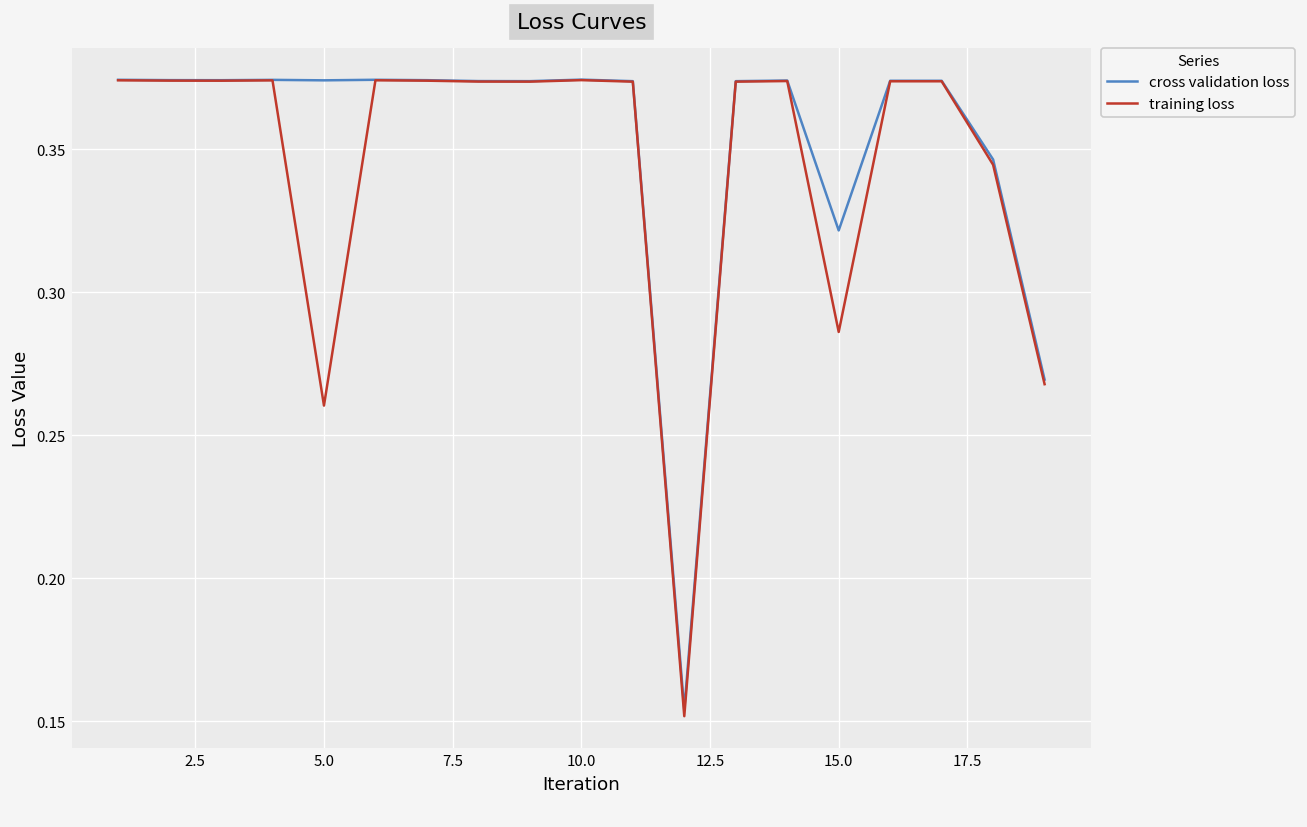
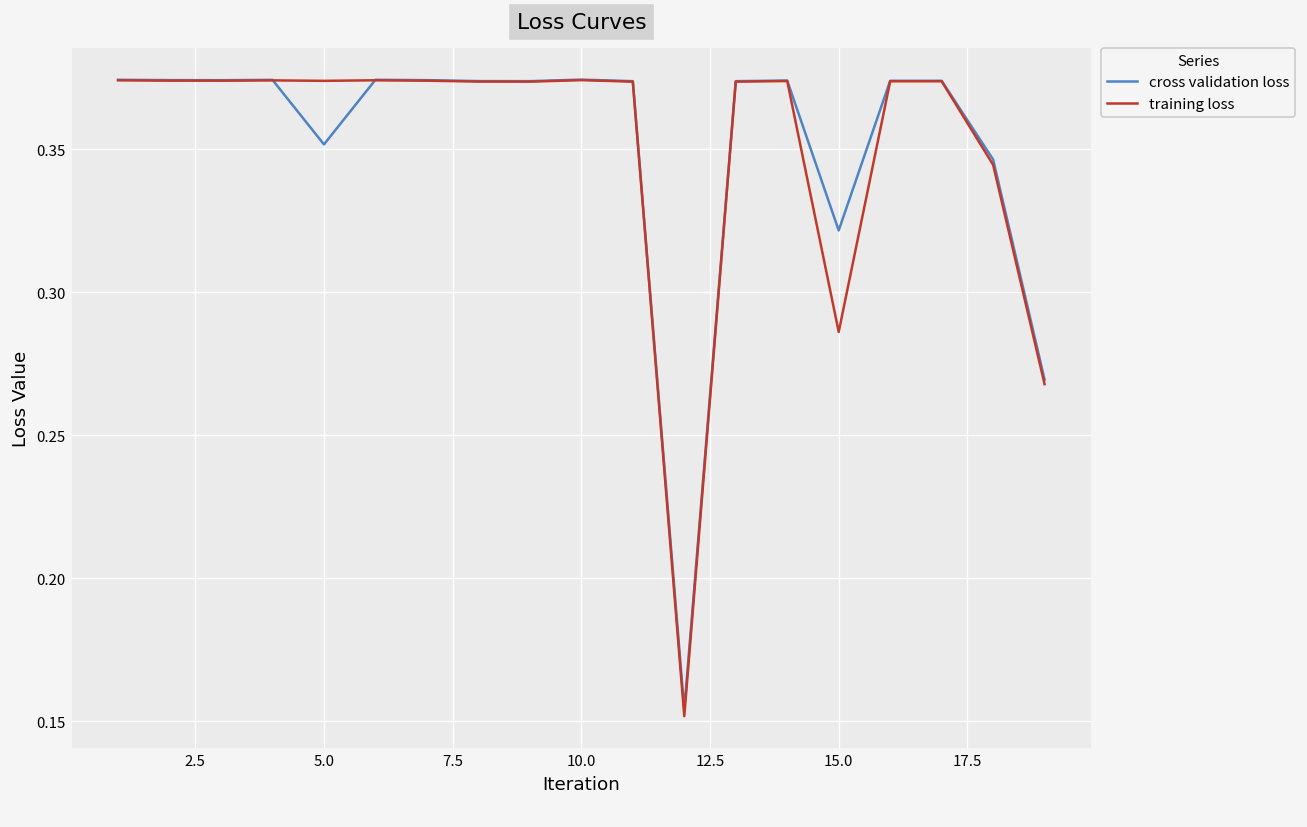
cross validation loss, 5.0: 0.374 -> 0.352
training loss, 5.0: 0.260 -> 0.374
